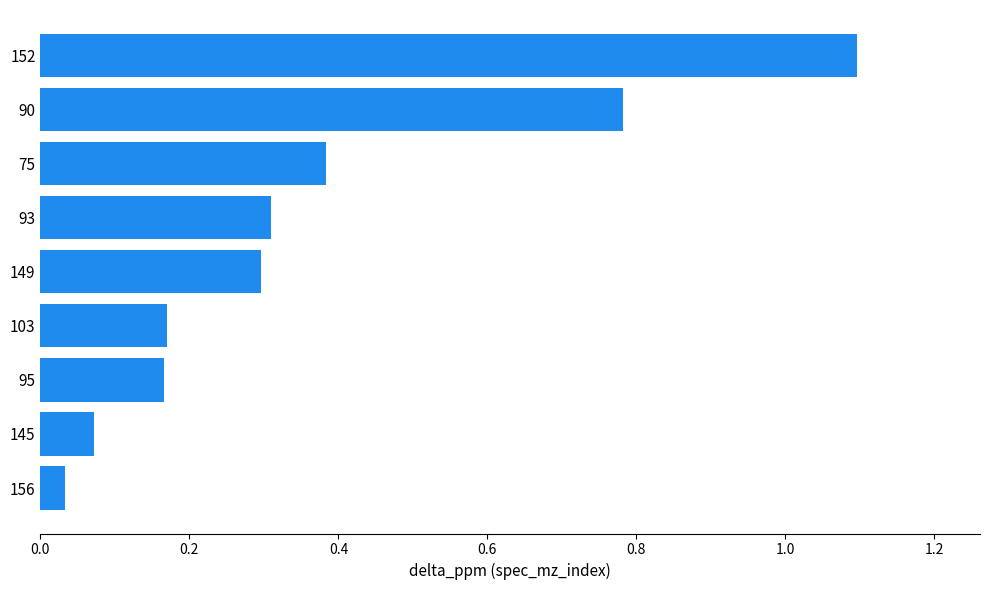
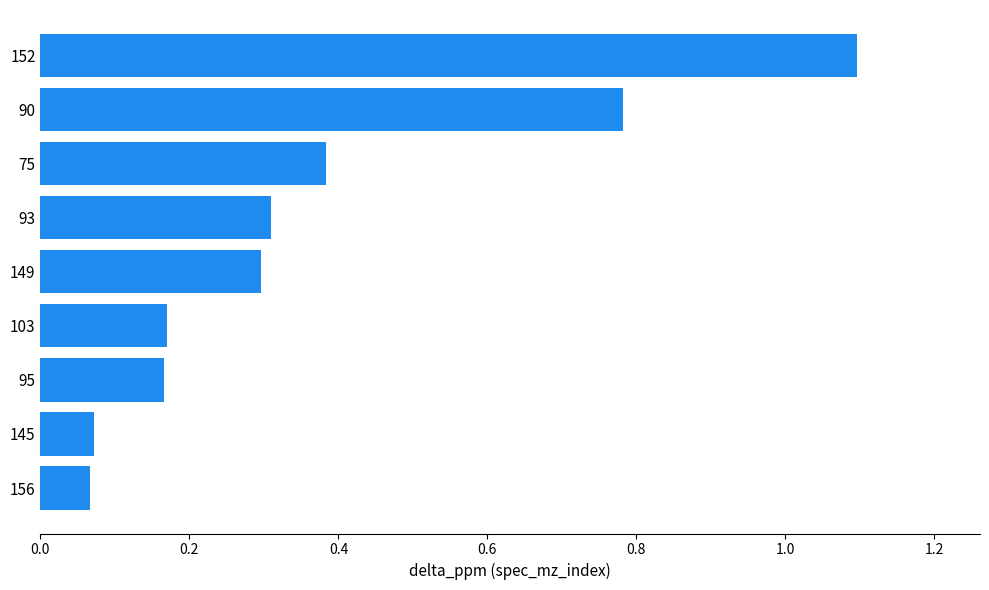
156: 0.03 -> 0.07
